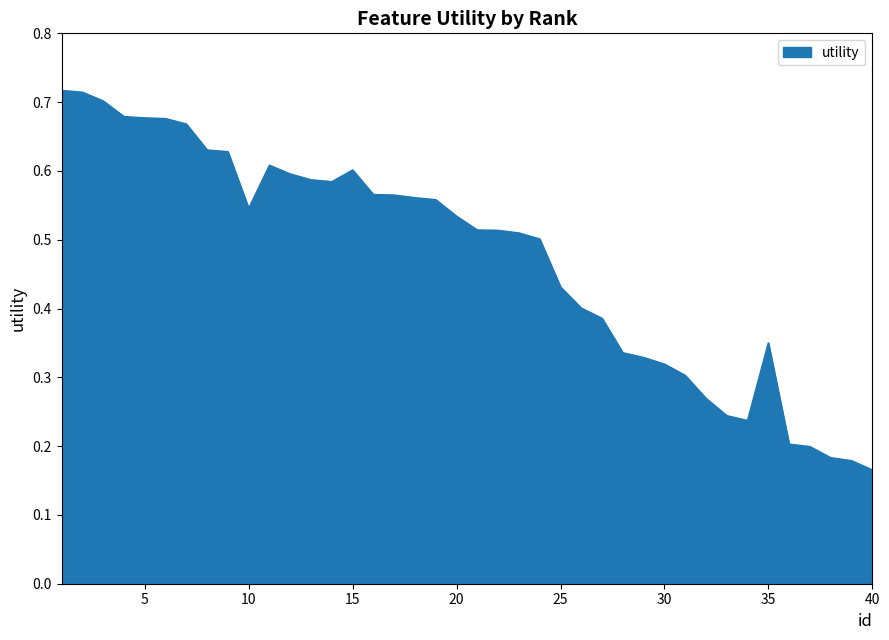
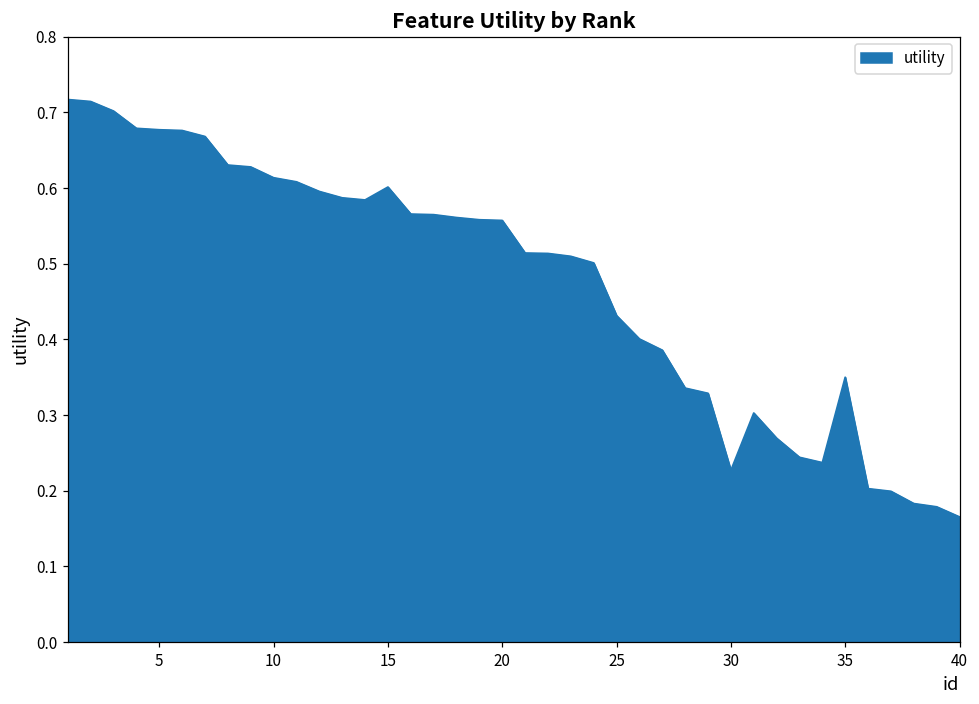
10: 0.55 -> 0.61
20: 0.53 -> 0.56
30: 0.32 -> 0.23
